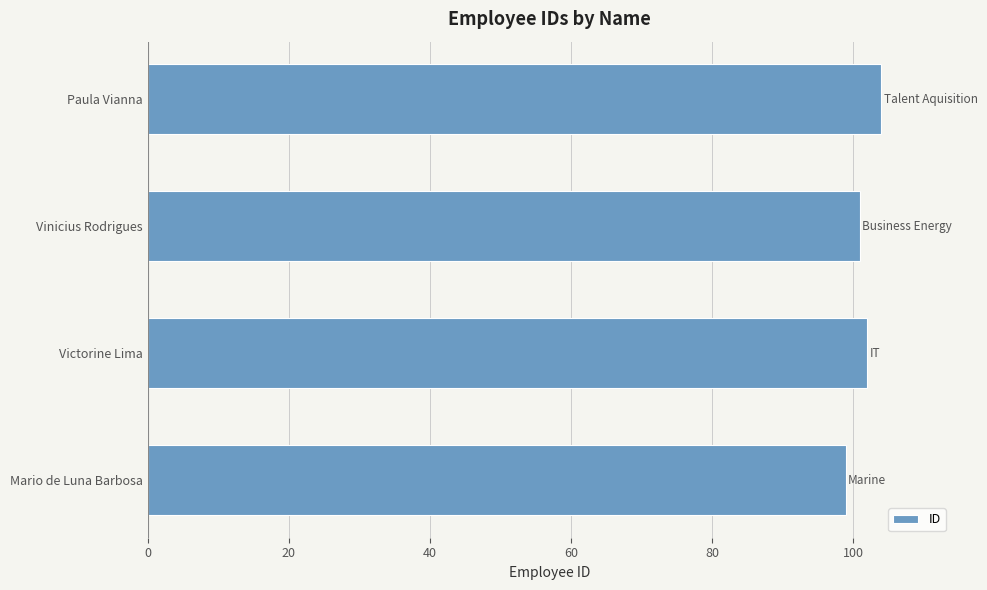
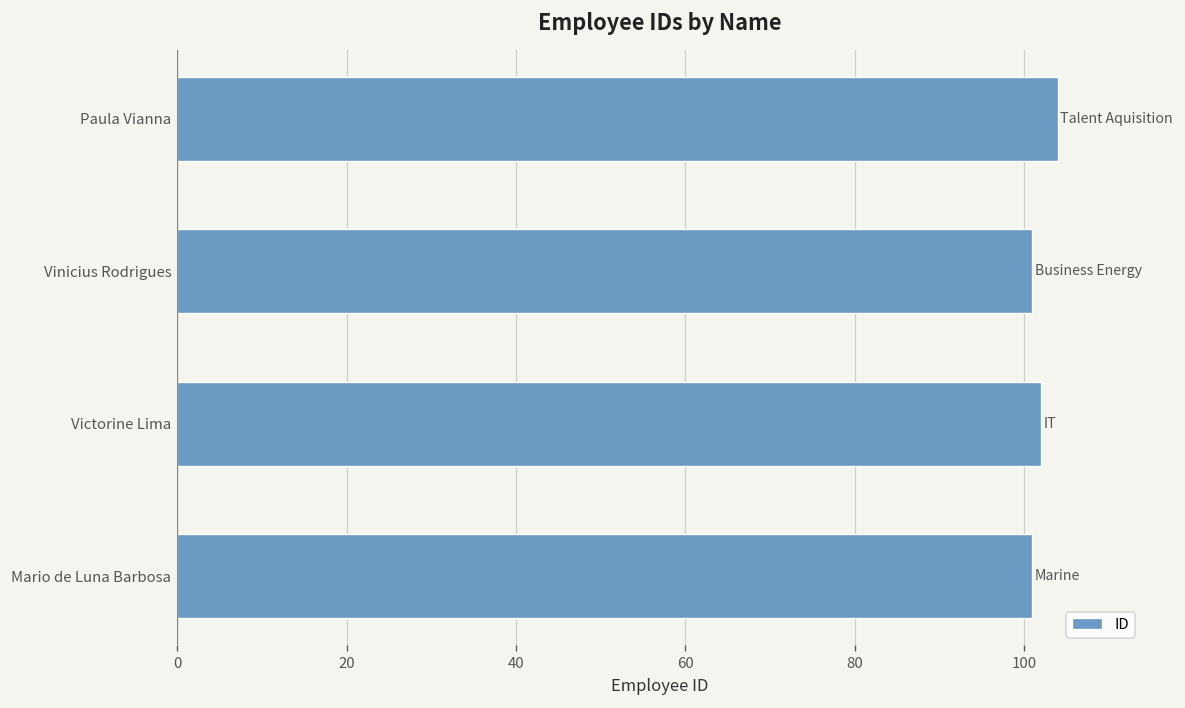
Mario de Luna Barbosa: 99 -> 101
